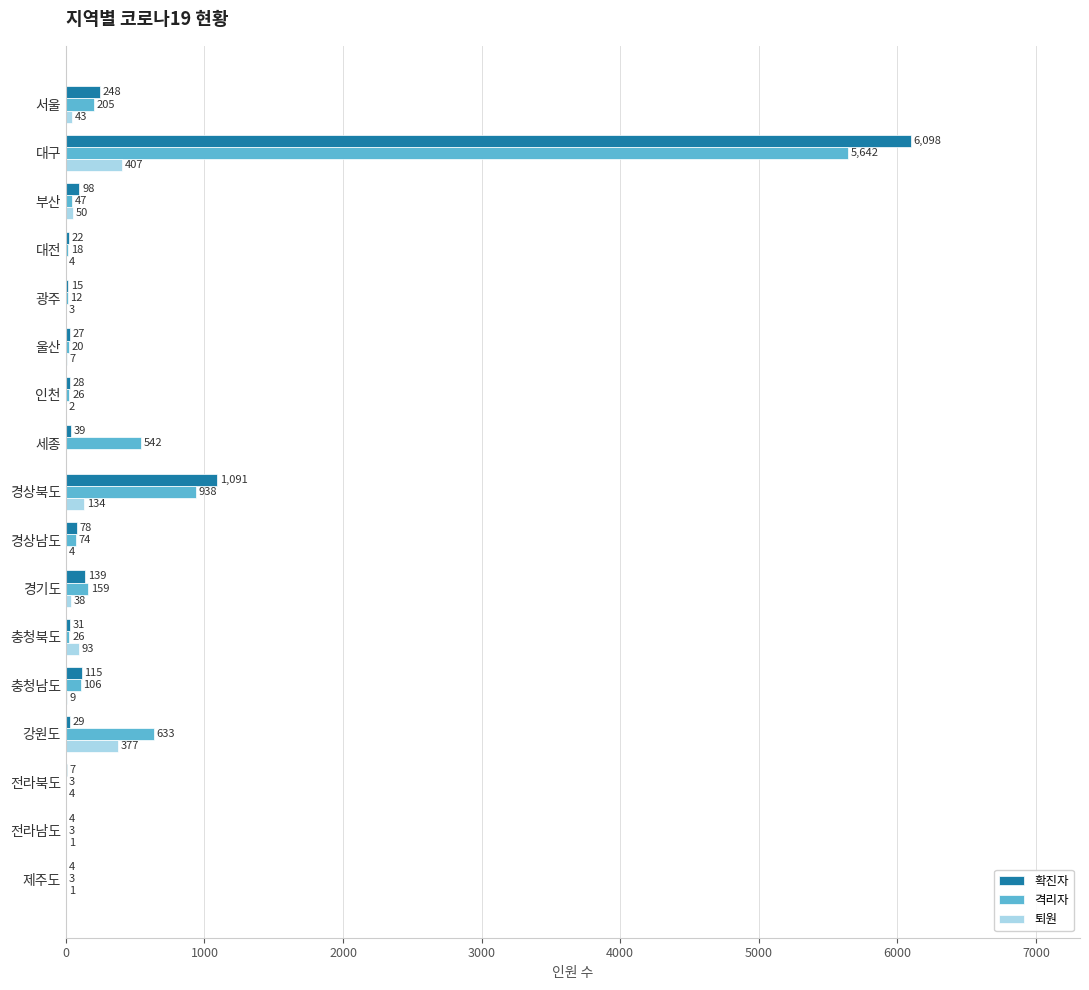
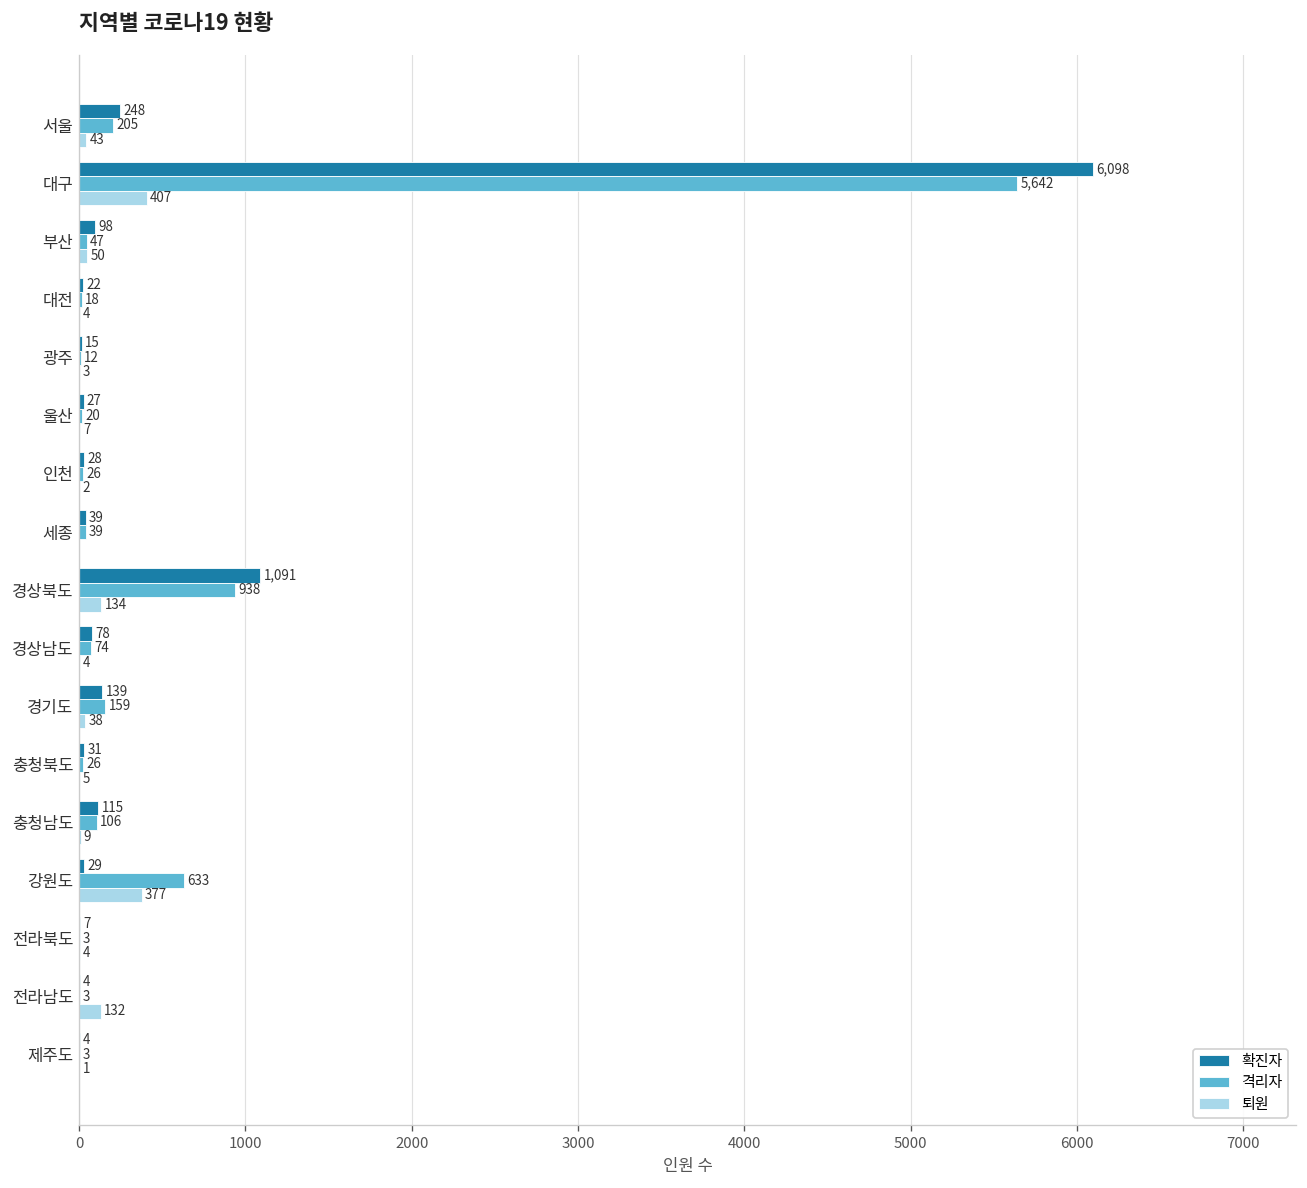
격리자, 세종: 542 -> 39
퇴원, 충청북도: 93 -> 5
퇴원, 전라남도: 1 -> 132
